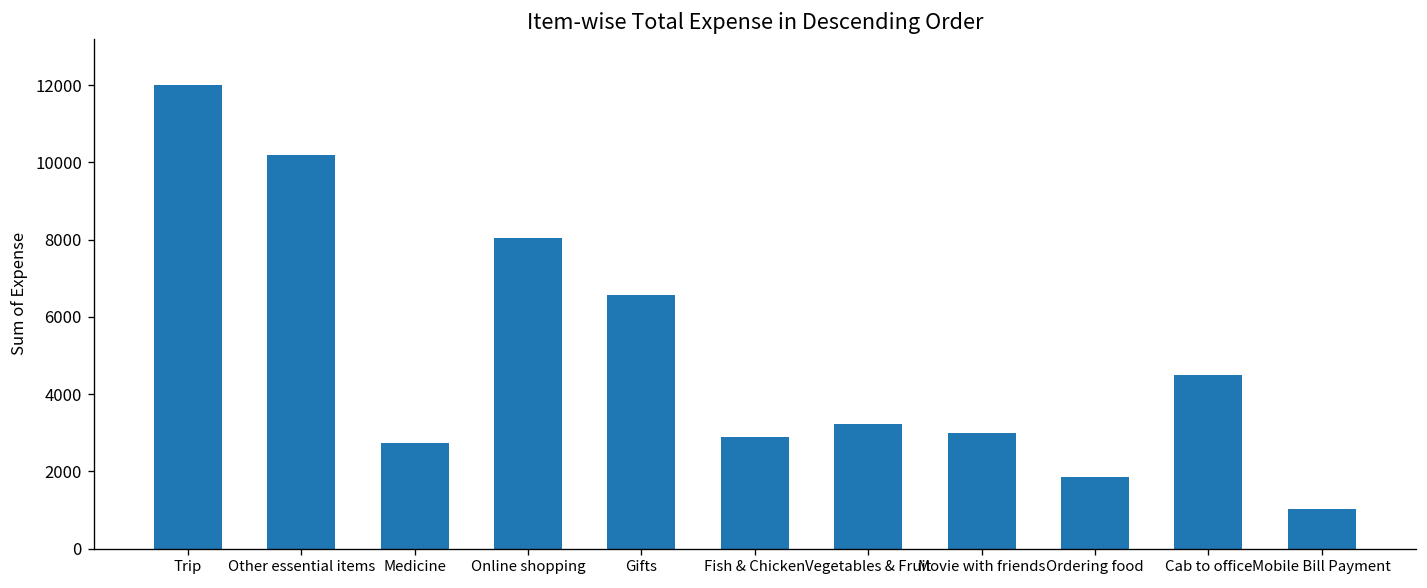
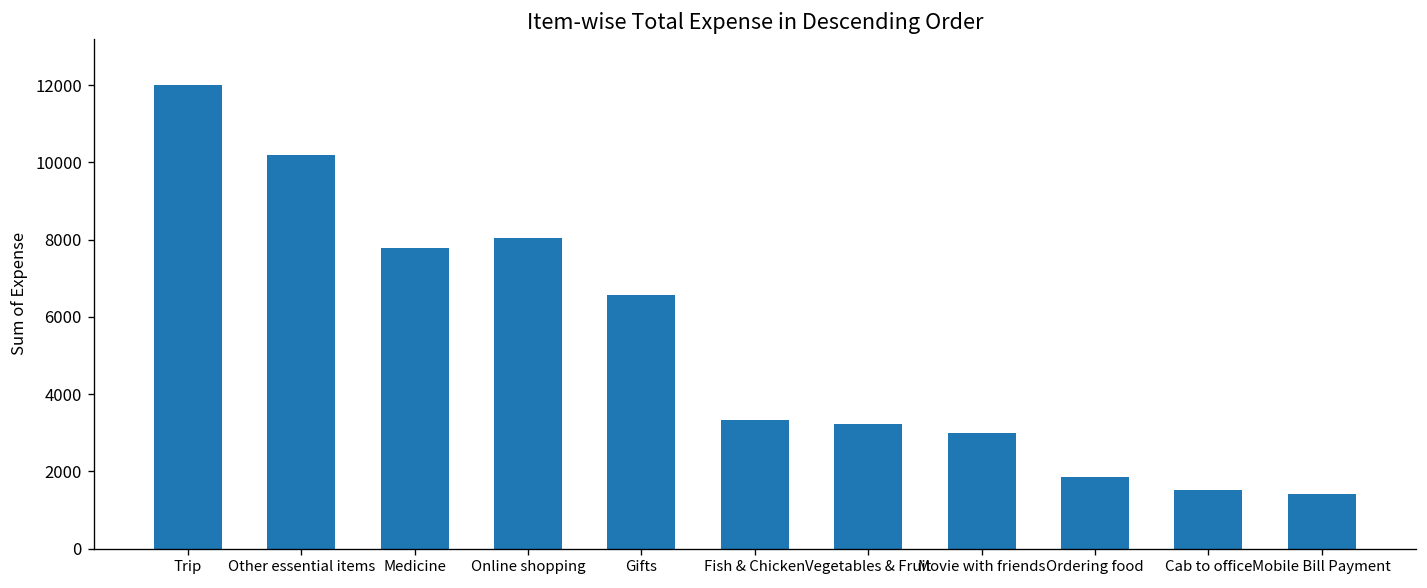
Medicine: 2700 -> 7800
Fish & Chicken: 2900 -> 3300
Cab to office: 4500 -> 1500
Mobile Bill Payment: 1000 -> 1400
